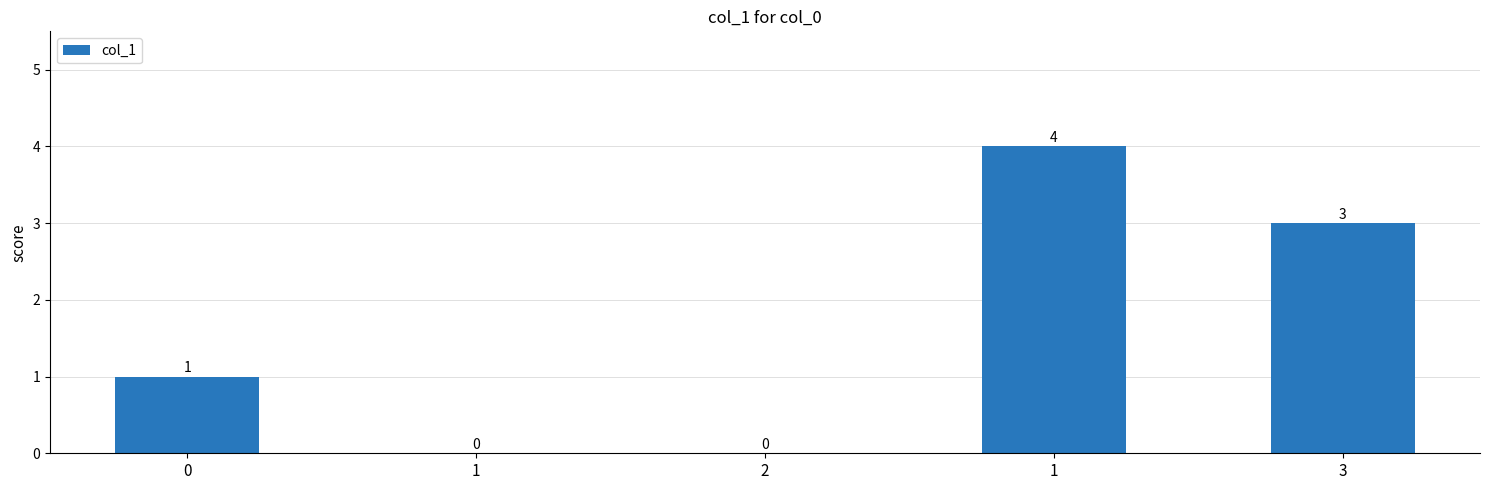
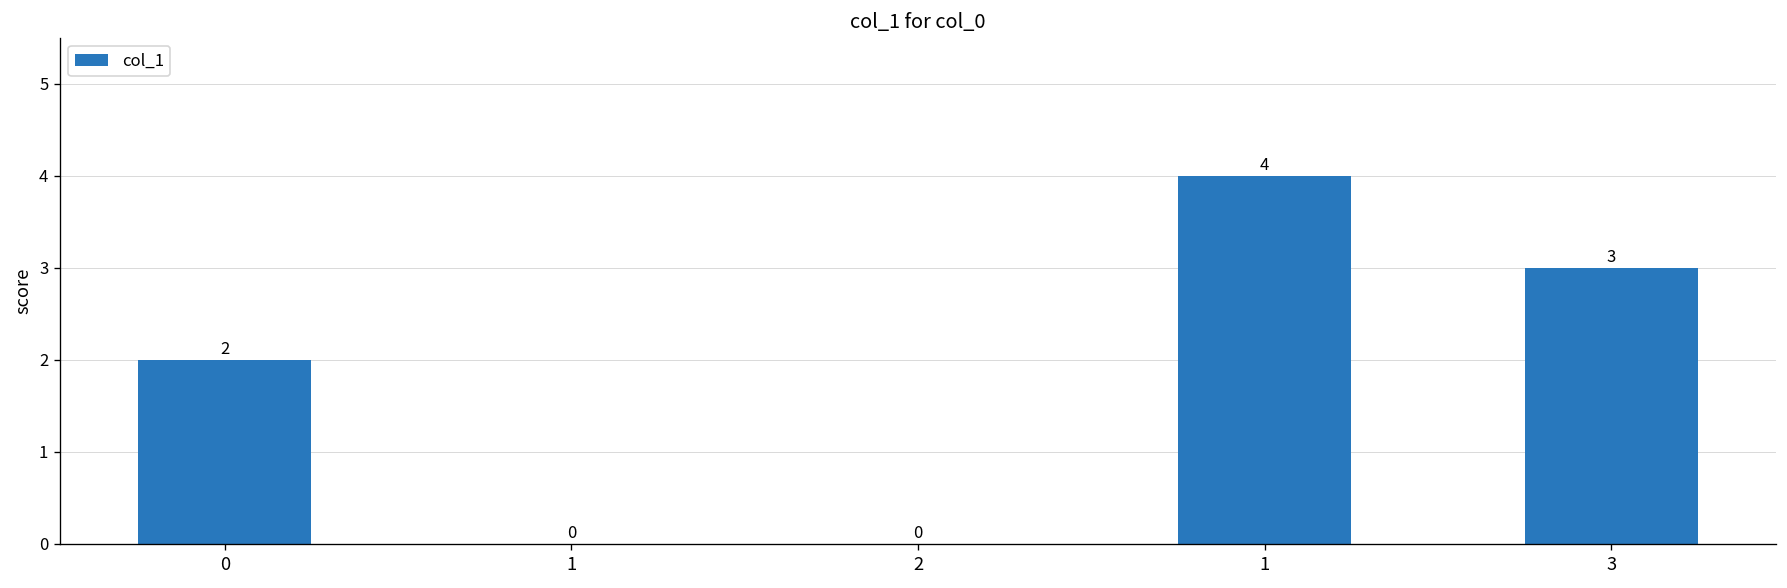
0: 1 -> 2
